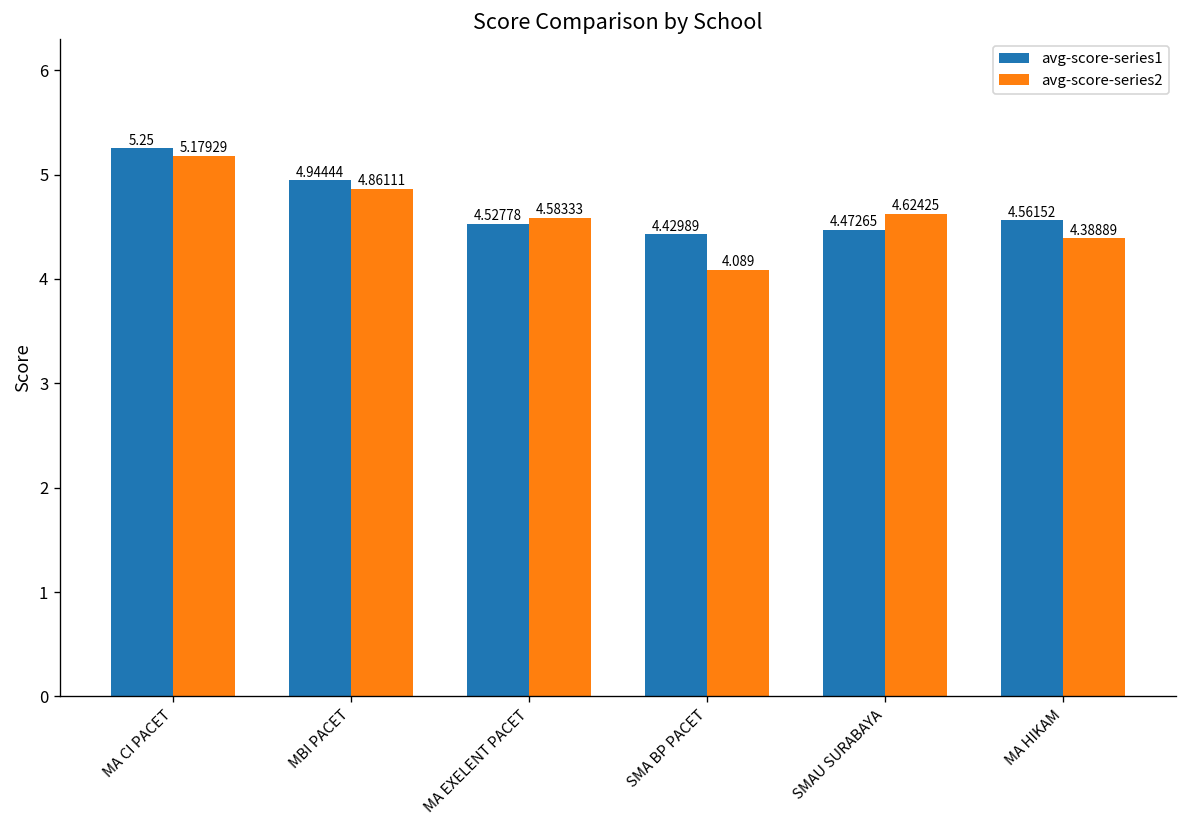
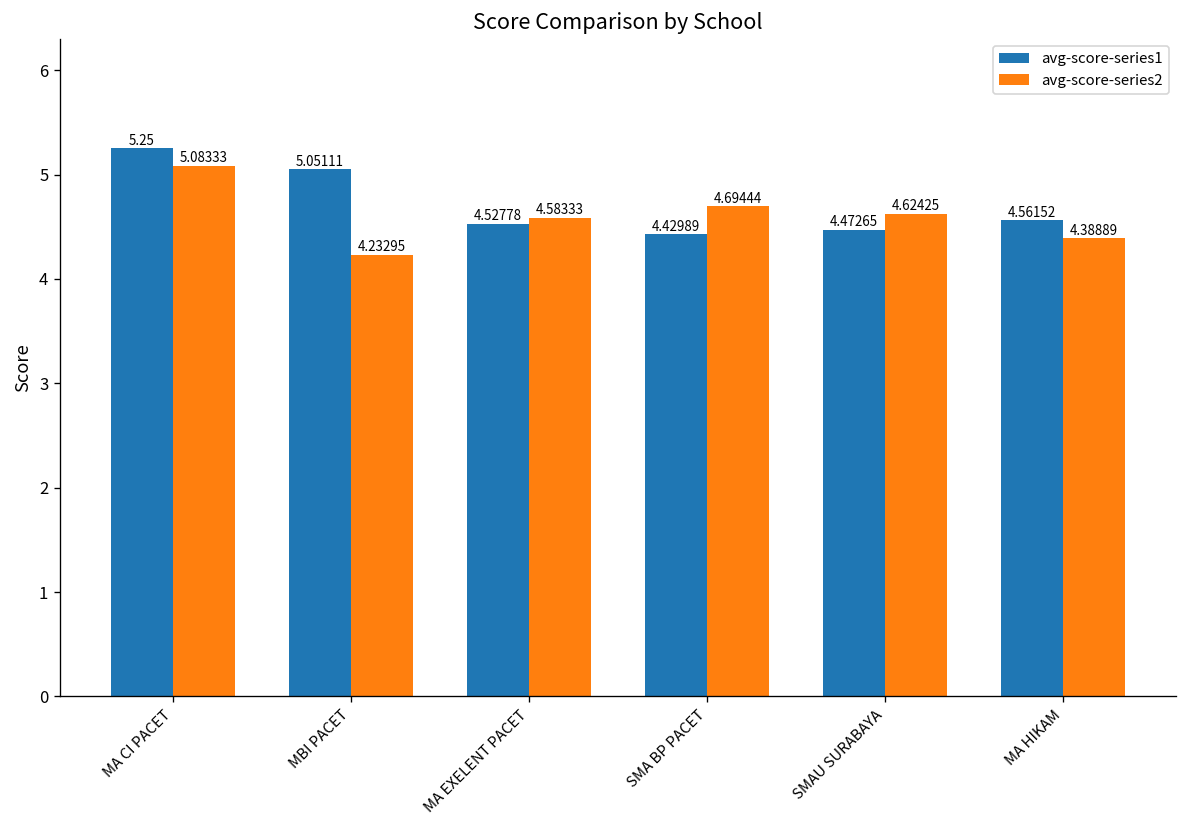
avg-score-series2, MA CI PACET: 5.17929 -> 5.08333
avg-score-series1, MBI PACET: 4.94444 -> 5.05111
avg-score-series2, MBI PACET: 4.86111 -> 4.23295
avg-score-series2, SMA BP PACET: 4.089 -> 4.69444
